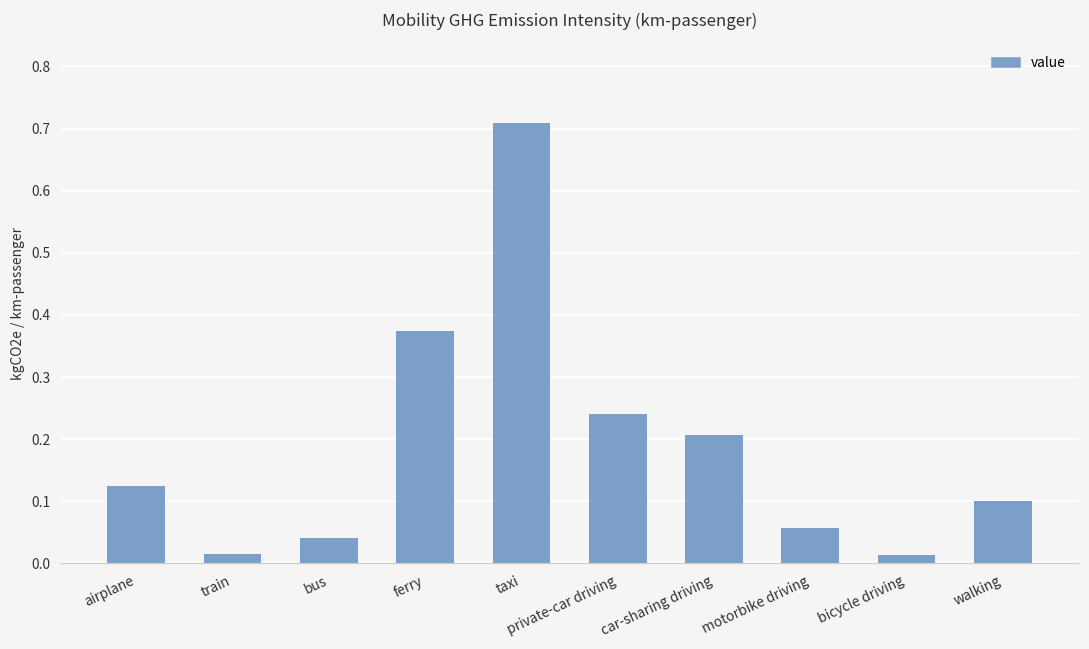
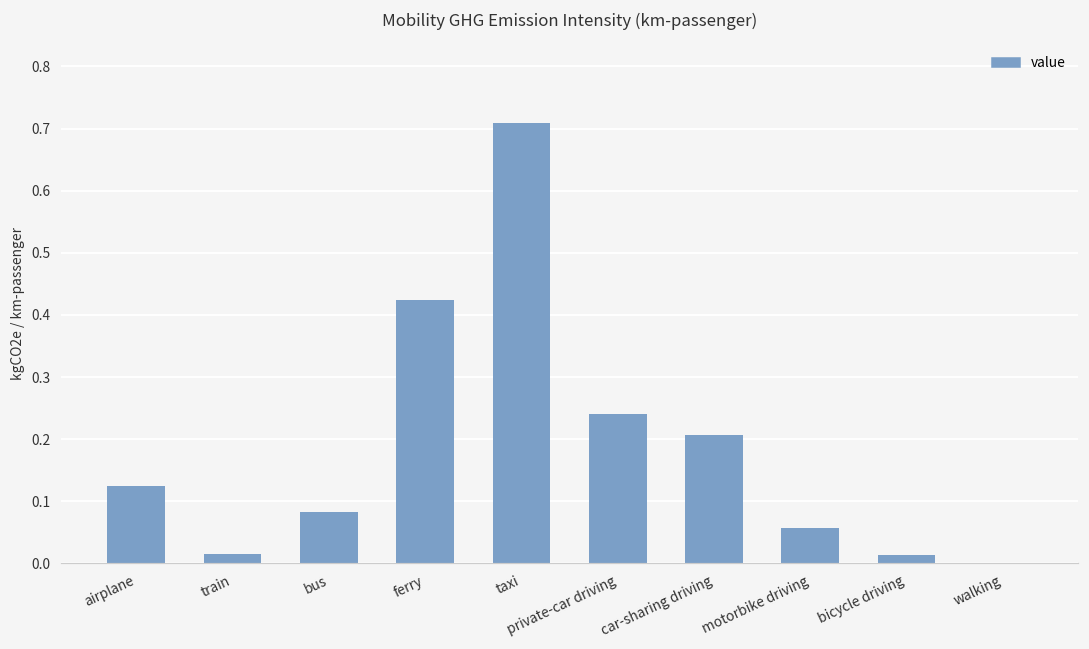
bus: 0.04 -> 0.08
ferry: 0.37 -> 0.42
walking: 0.1 -> 0.0
